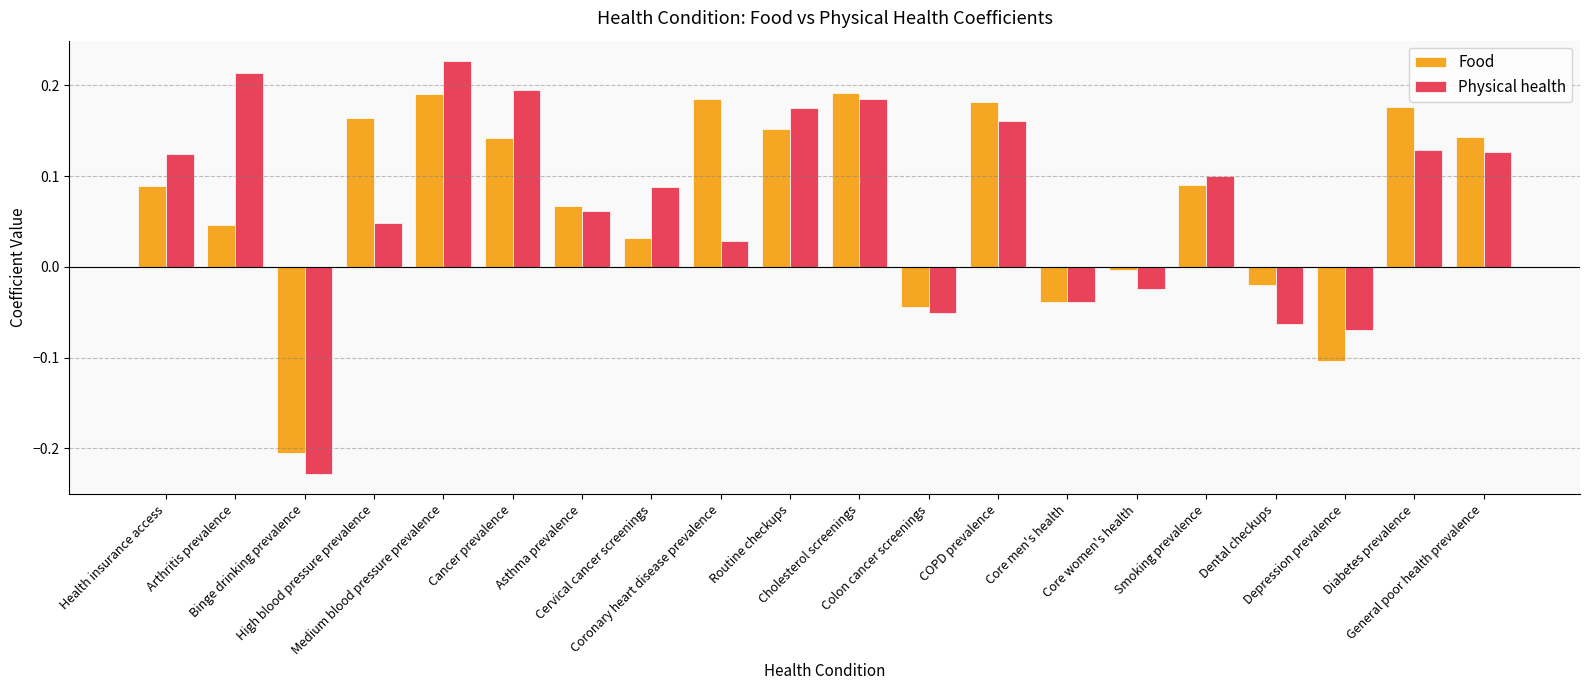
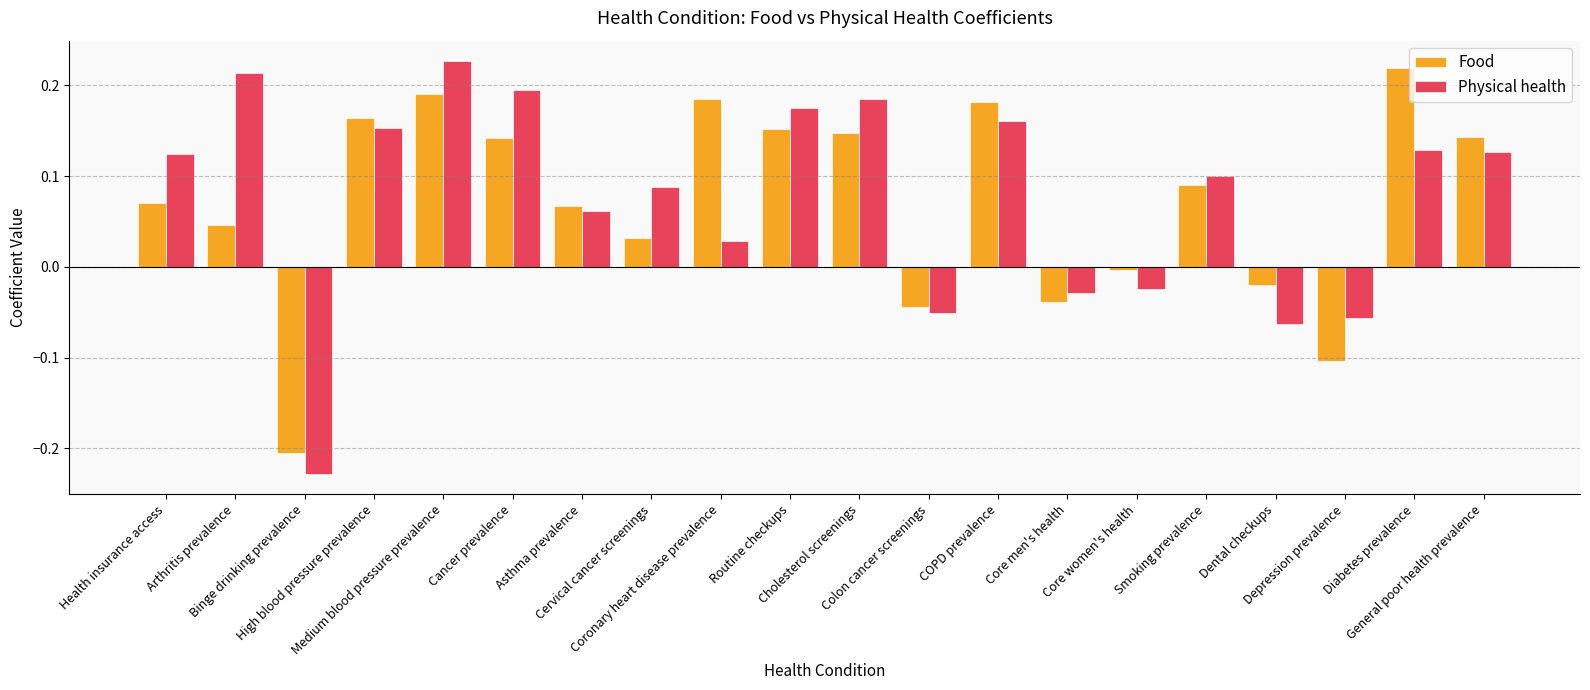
Food, Health insurance access: 0.09 -> 0.07
Physical health, High blood pressure prevalence: 0.05 -> 0.15
Food, Cholesterol screenings: 0.19 -> 0.15
Physical health, Core men's health: -0.04 -> -0.03
Physical health, Depression prevalence: -0.07 -> -0.06
Food, Diabetes prevalence: 0.18 -> 0.22
